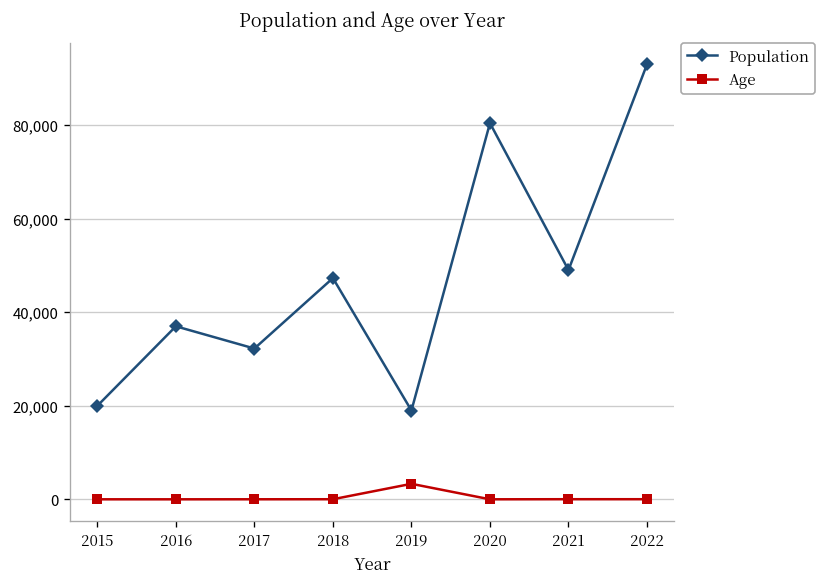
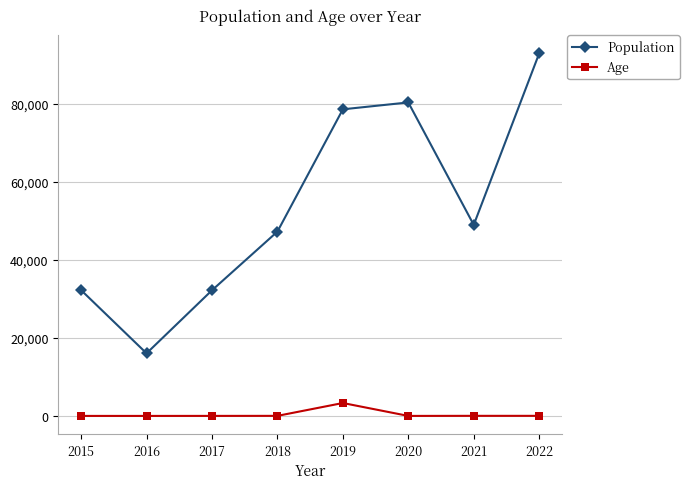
Population, 2015: 20,000 -> 32,000
Population, 2016: 37,000 -> 16,000
Population, 2019: 19,000 -> 79,000
